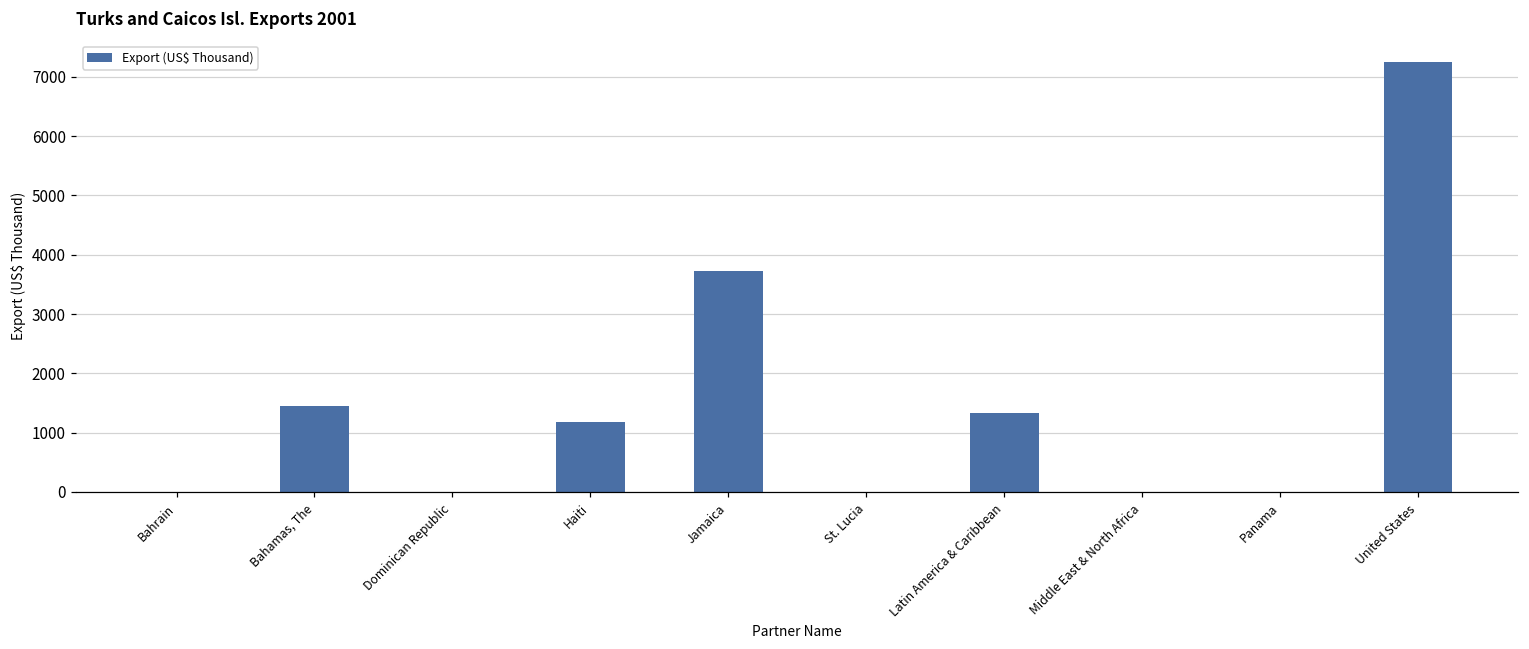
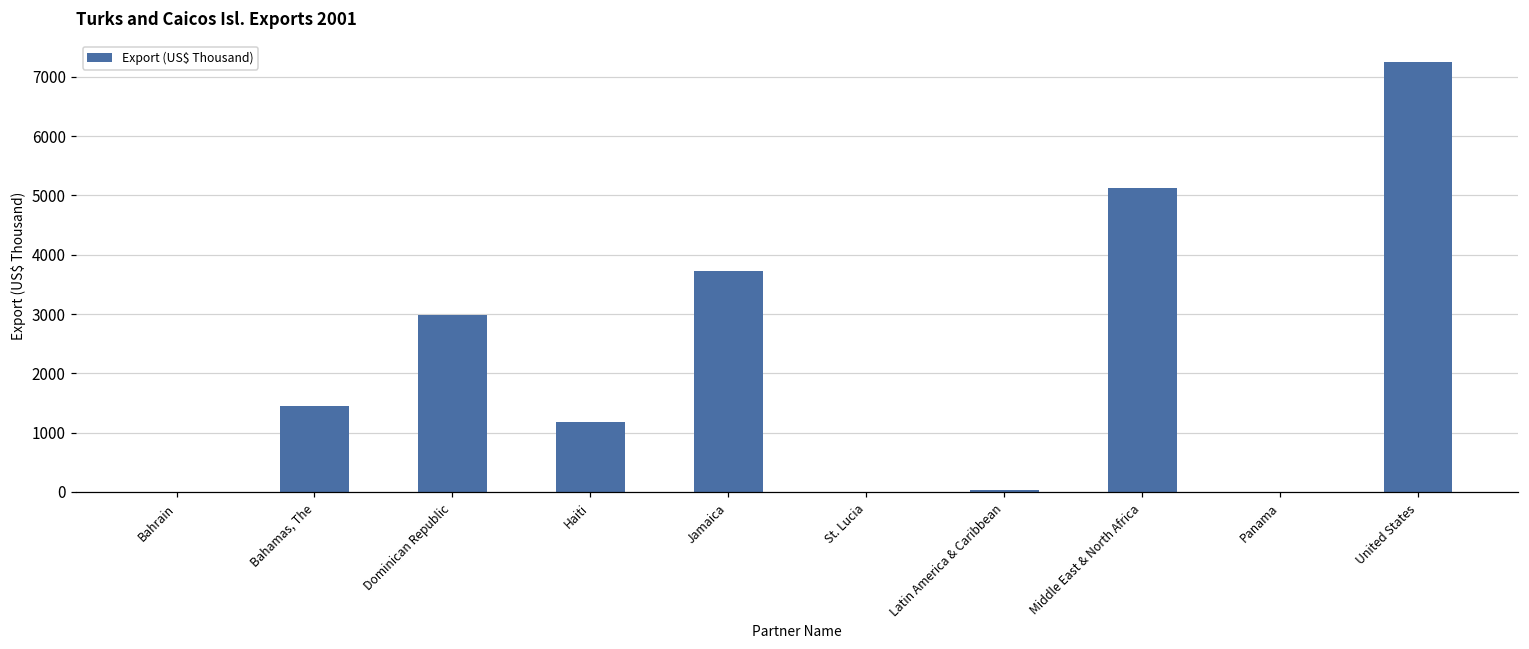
Dominican Republic: 0 -> 3000
Latin America & Caribbean: 1300 -> 0
Middle East & North Africa: 0 -> 5100
